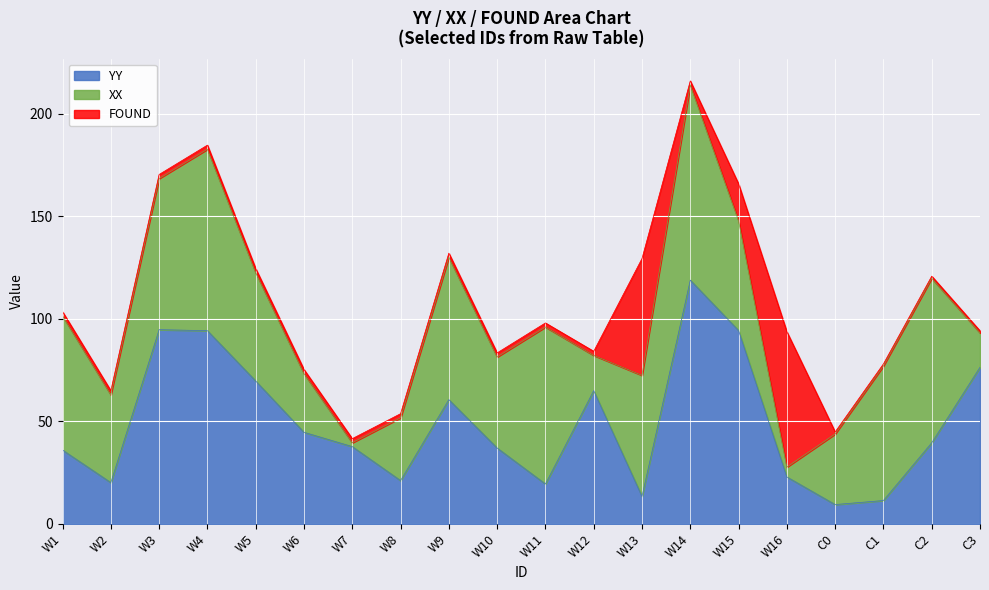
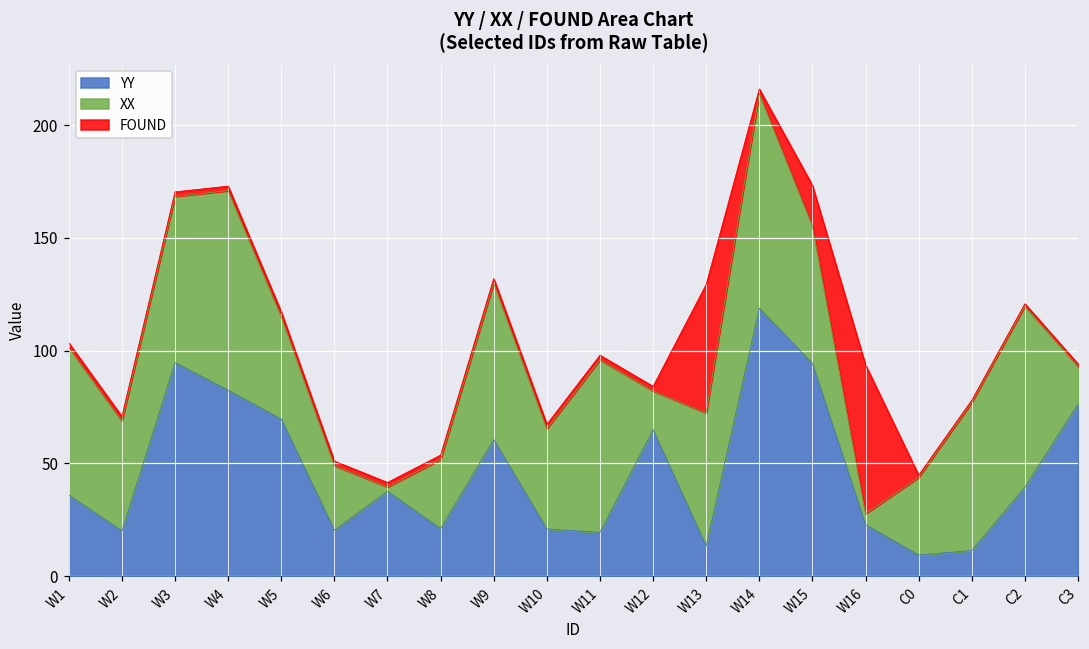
XX, W2: 43 -> 49
YY, W4: 94 -> 82
XX, W5: 53 -> 46
YY, W6: 45 -> 20
YY, W10: 37 -> 21
XX, W15: 54 -> 61
